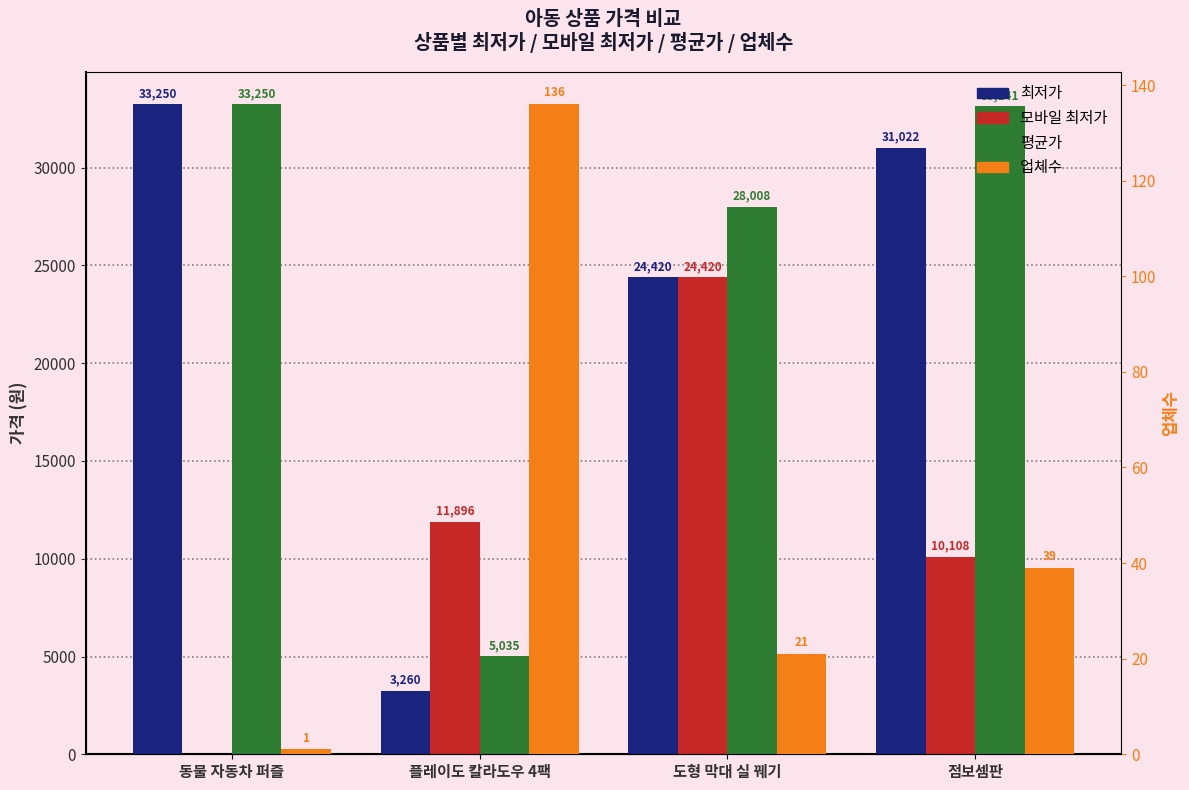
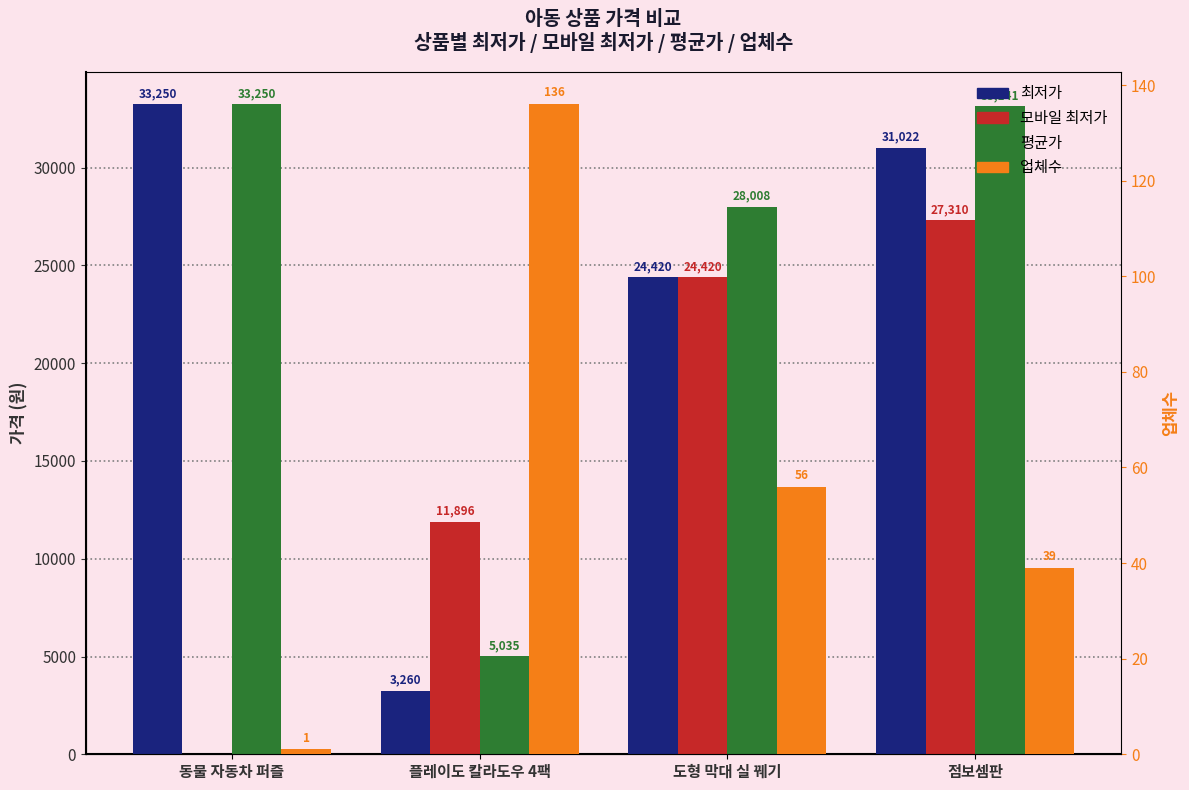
모바일 최저가, 점보셈판: 10,108 -> 27,310
업체수, 도형 막대 실 꿰기: 21 -> 56
